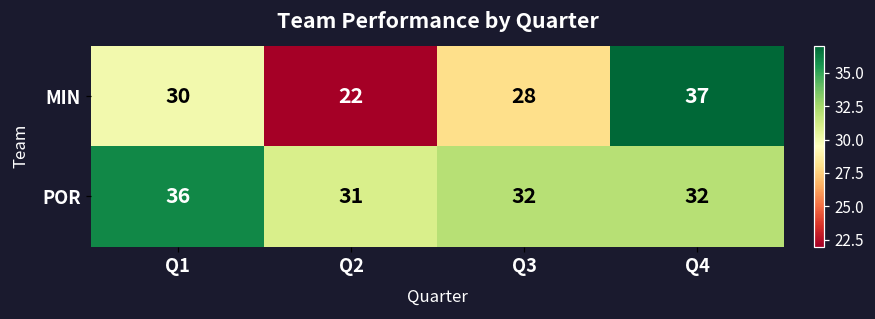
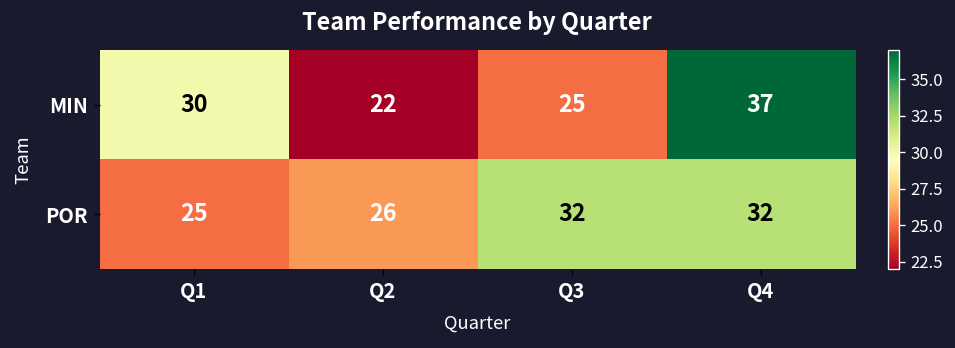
MIN, Q3: 28 -> 25
POR, Q1: 36 -> 25
POR, Q2: 31 -> 26
